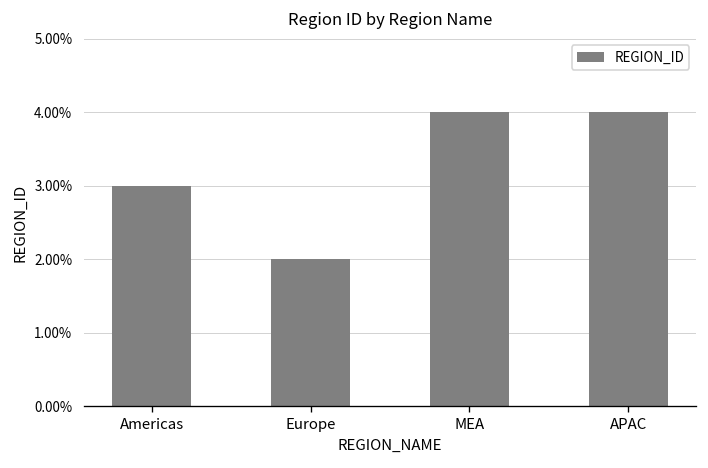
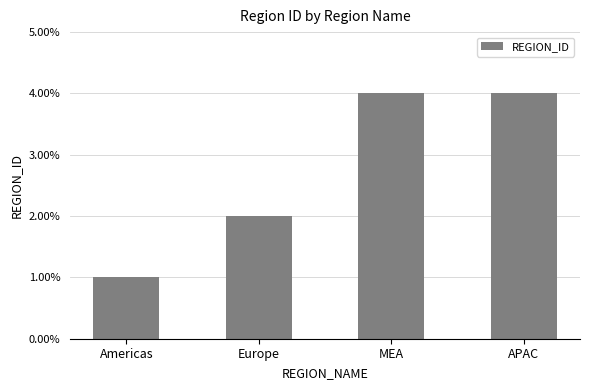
Americas: 3% -> 1%
